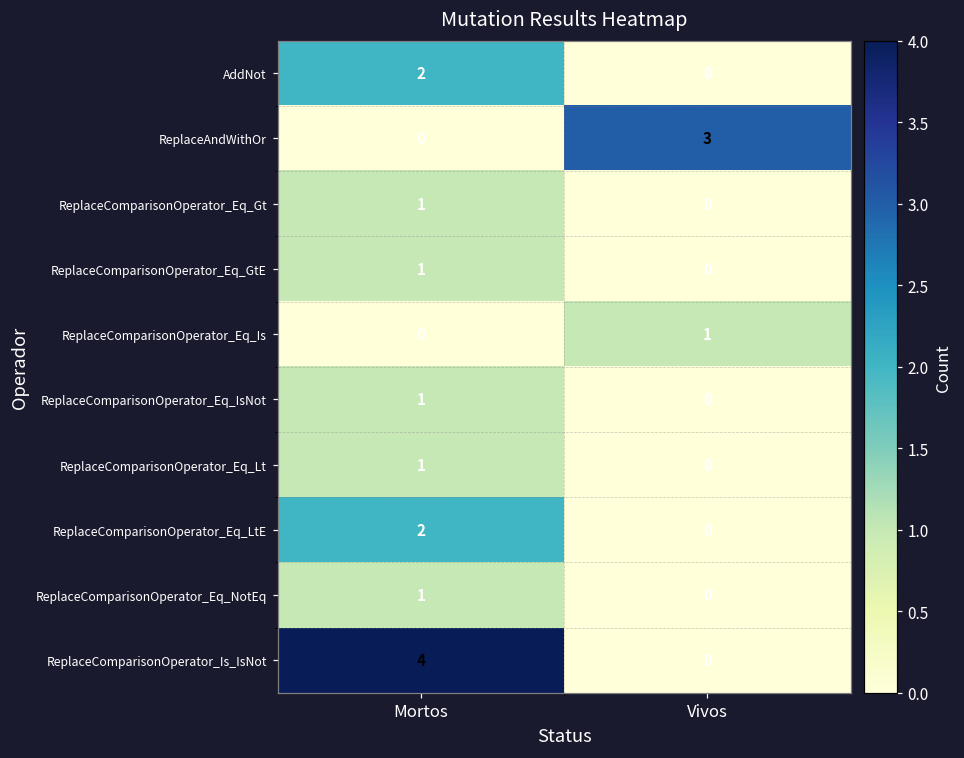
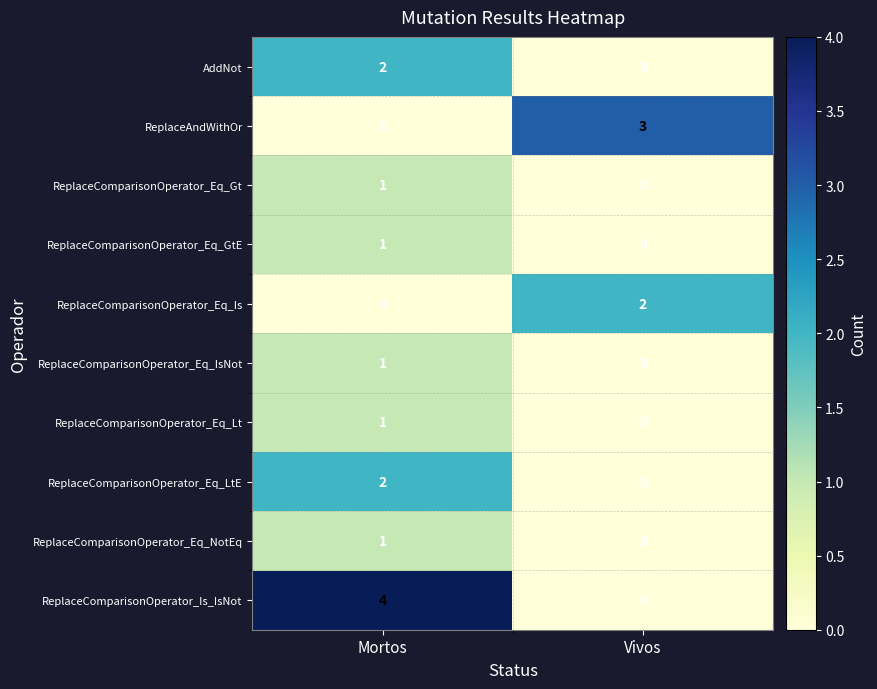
ReplaceComparisonOperator_Eq_Is, Vivos: 1 -> 2
